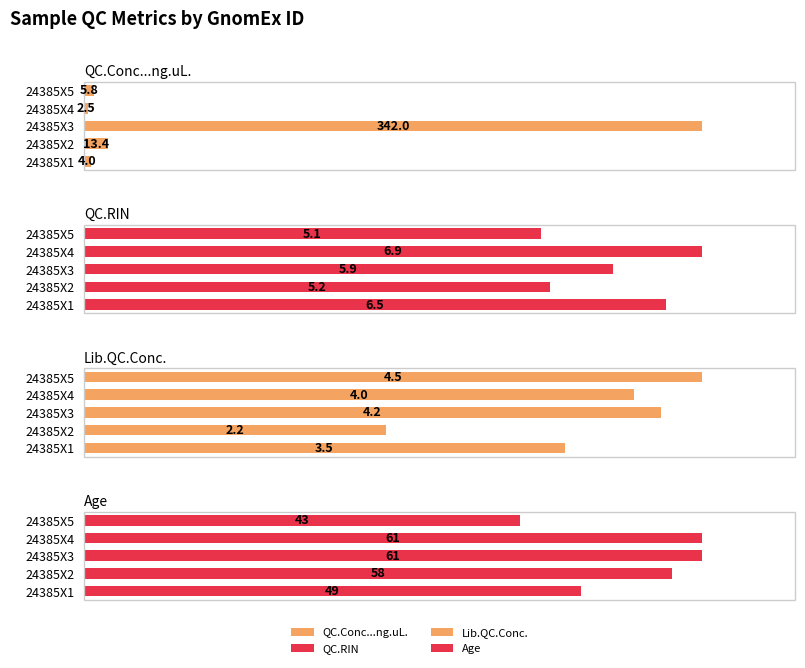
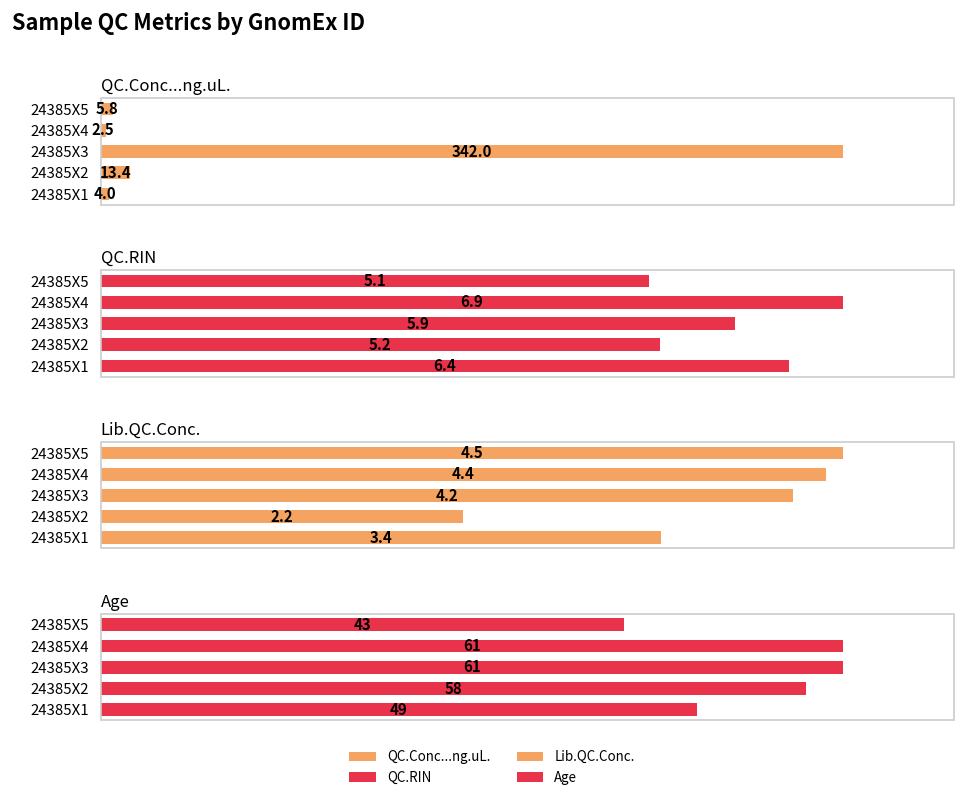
QC.RIN, 24385X1: 6.5 -> 6.4
Lib.QC.Conc., 24385X4: 4.0 -> 4.4
Lib.QC.Conc., 24385X1: 3.5 -> 3.4
